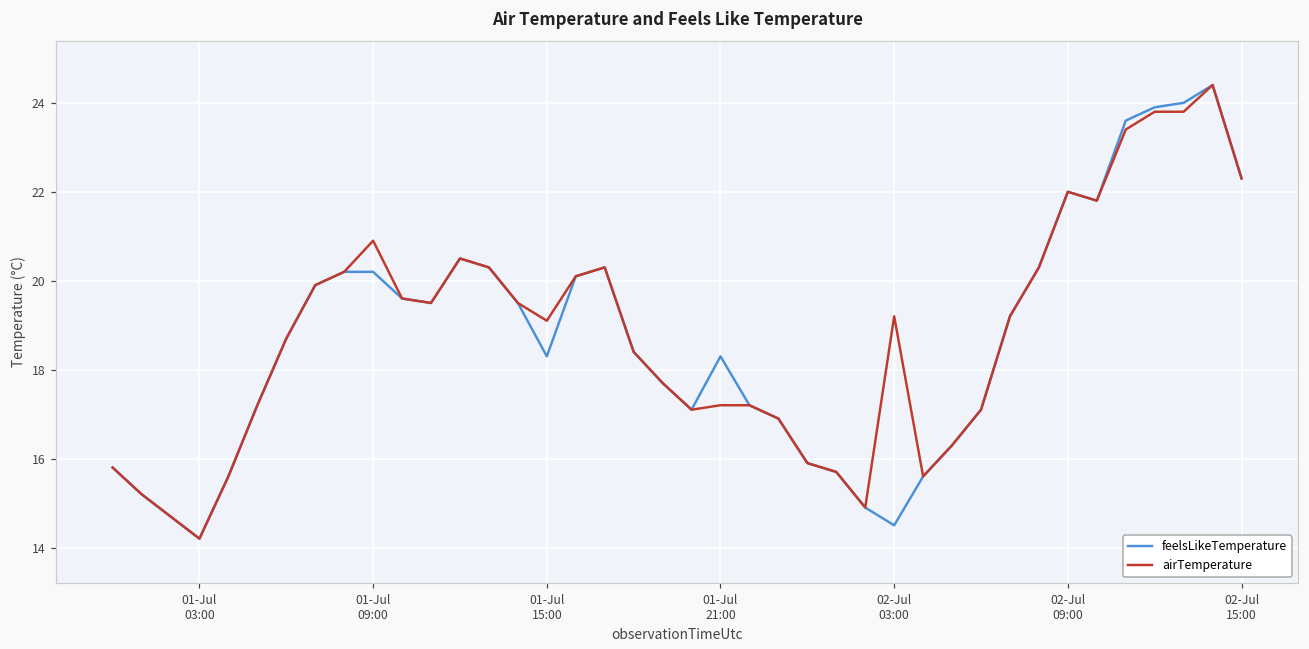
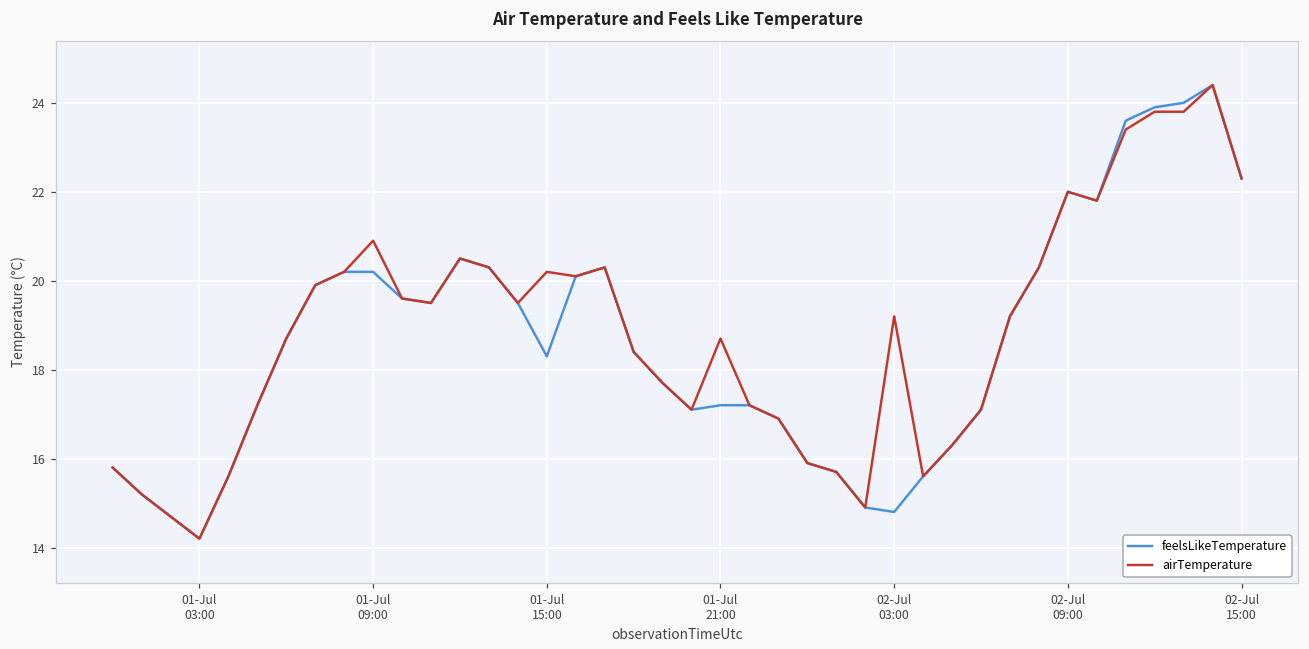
airTemperature, 01-Jul 15:00: 19.1 -> 20.2
feelsLikeTemperature, 01-Jul 21:00: 18.3 -> 17.2
airTemperature, 01-Jul 21:00: 17.2 -> 18.7
feelsLikeTemperature, 02-Jul 03:00: 14.5 -> 14.8
